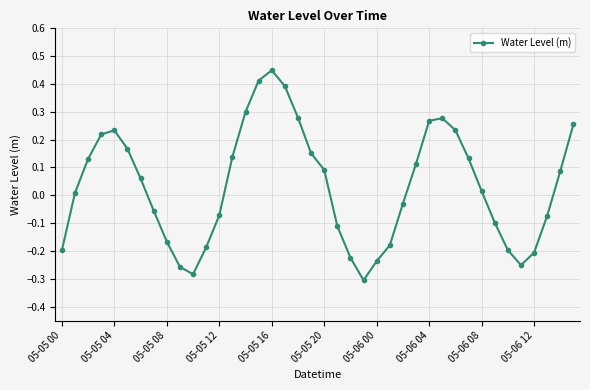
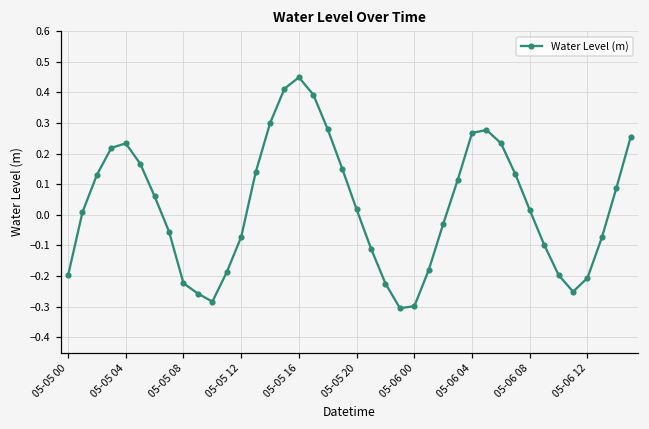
05-05 08: -0.17 -> -0.22
05-05 20: 0.09 -> 0.02
05-06 00: -0.24 -> -0.30
